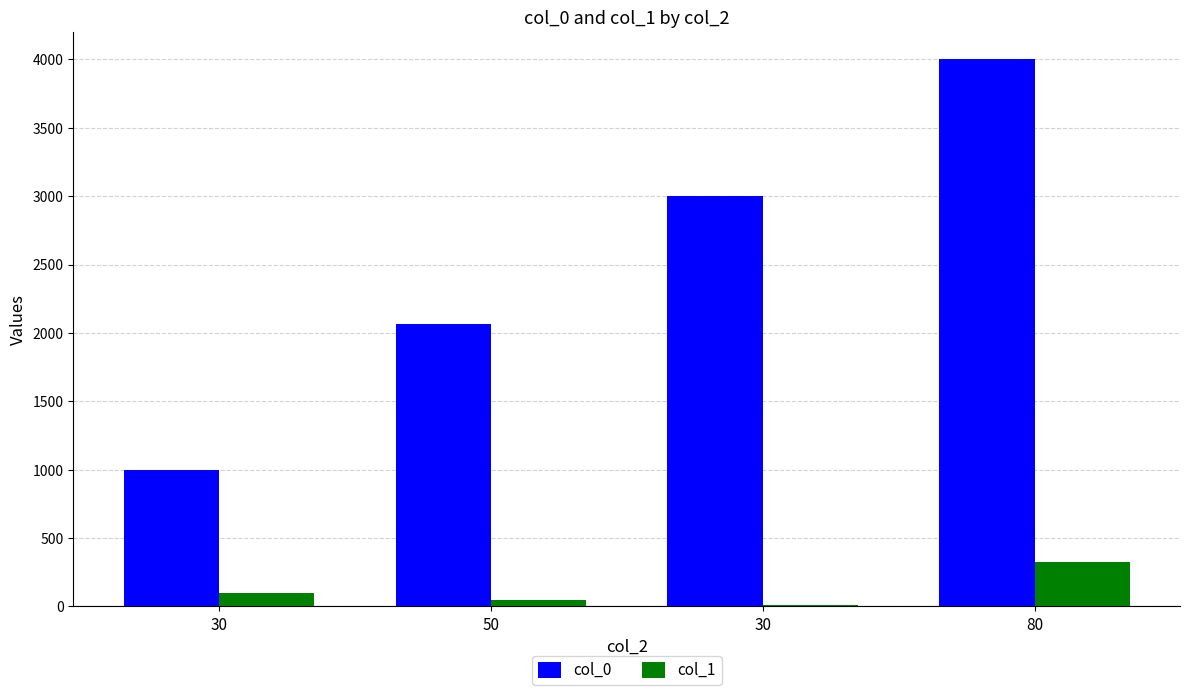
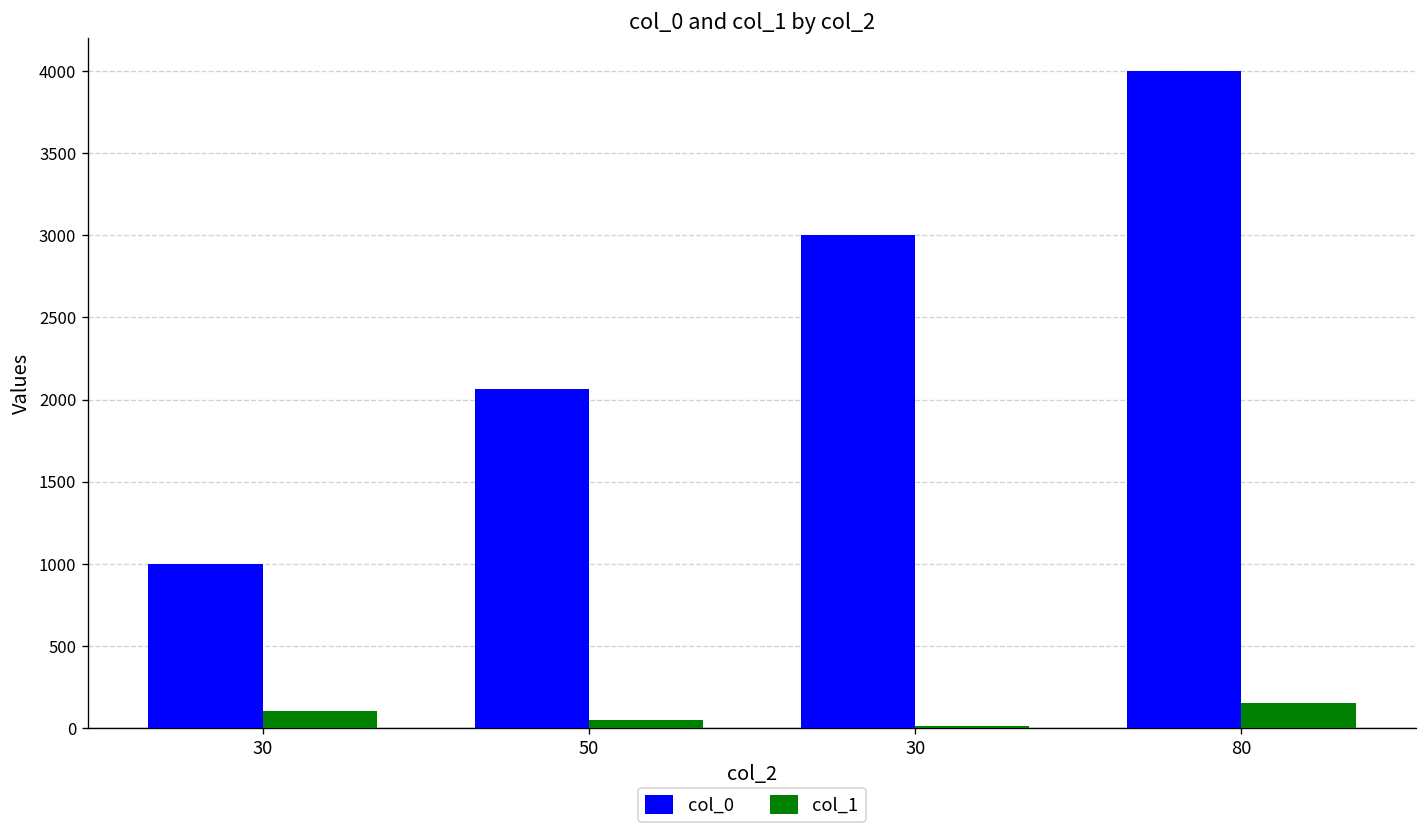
col_1, 80: 330 -> 150
